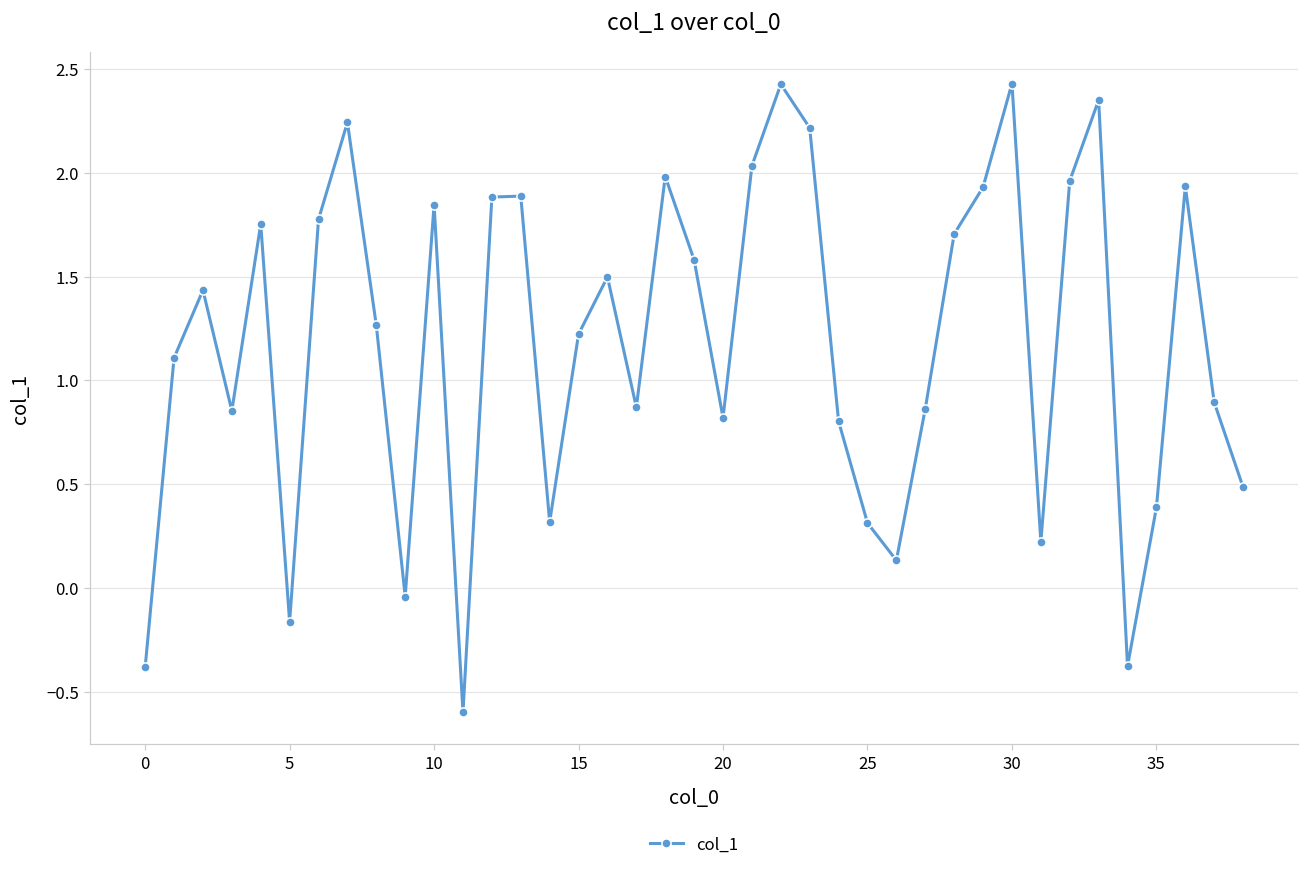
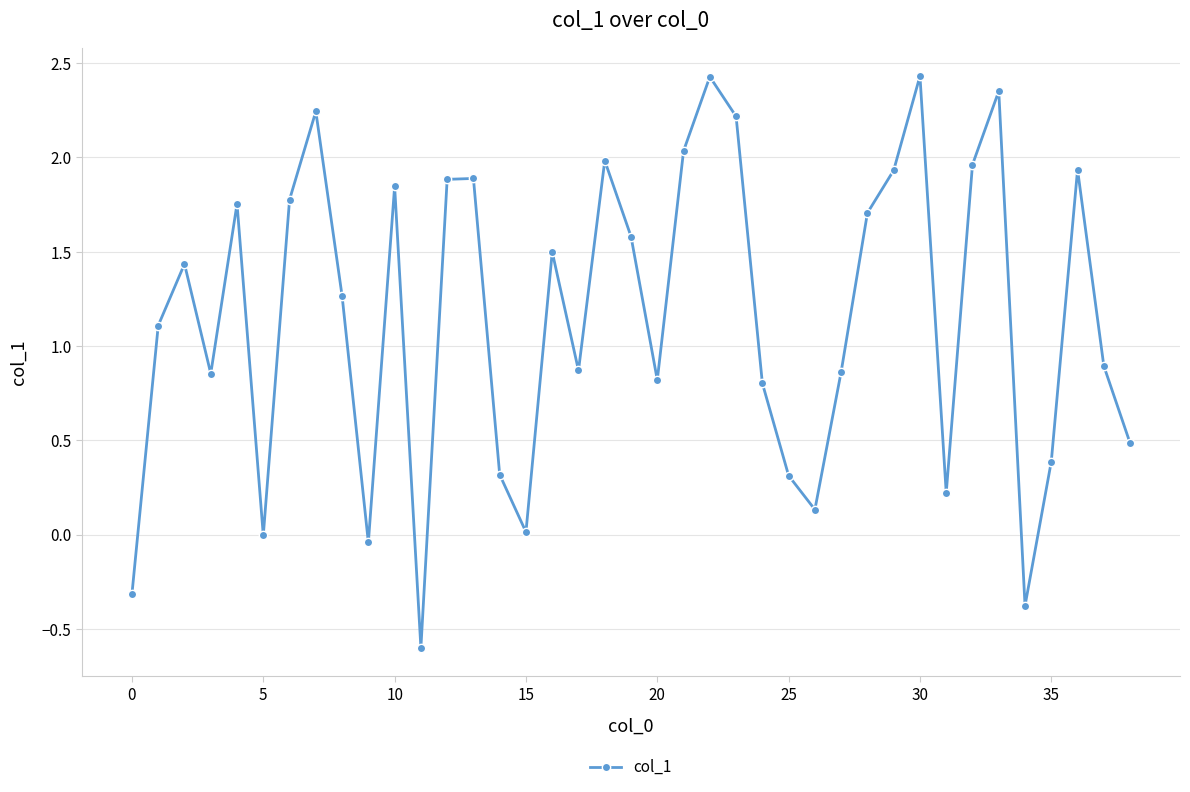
0: -0.38 -> -0.31
5: -0.16 -> 0.00
15: 1.22 -> 0.01
